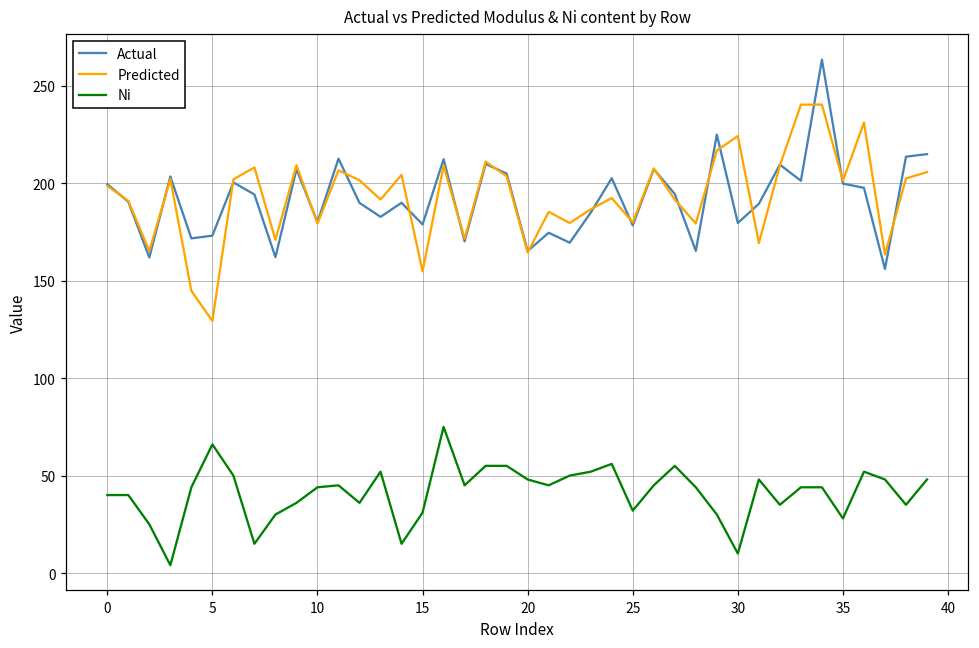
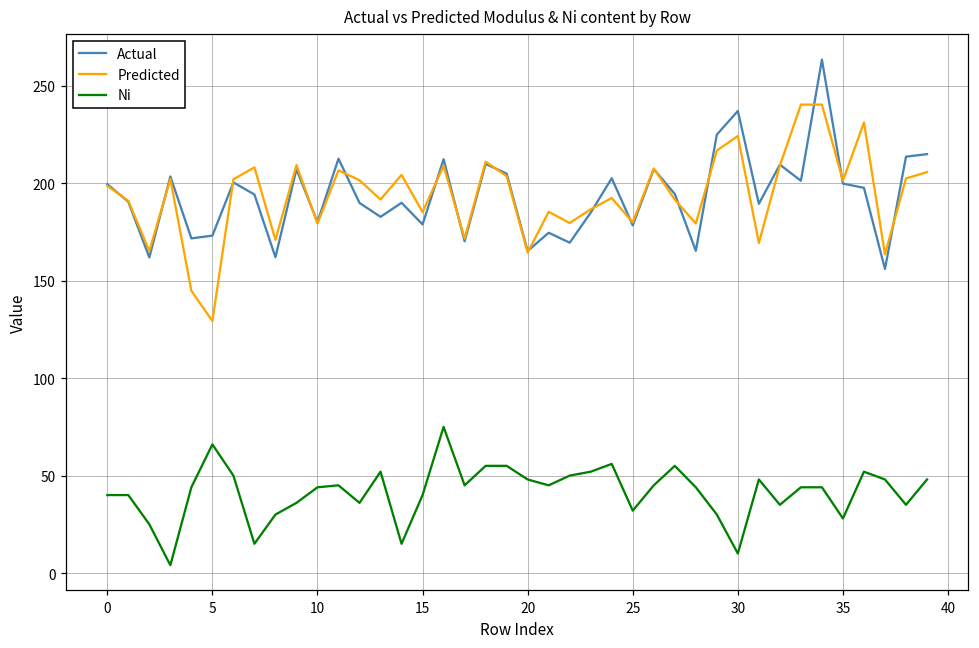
Predicted, 15: 155 -> 185
Ni, 15: 31 -> 40
Actual, 30: 180 -> 237
